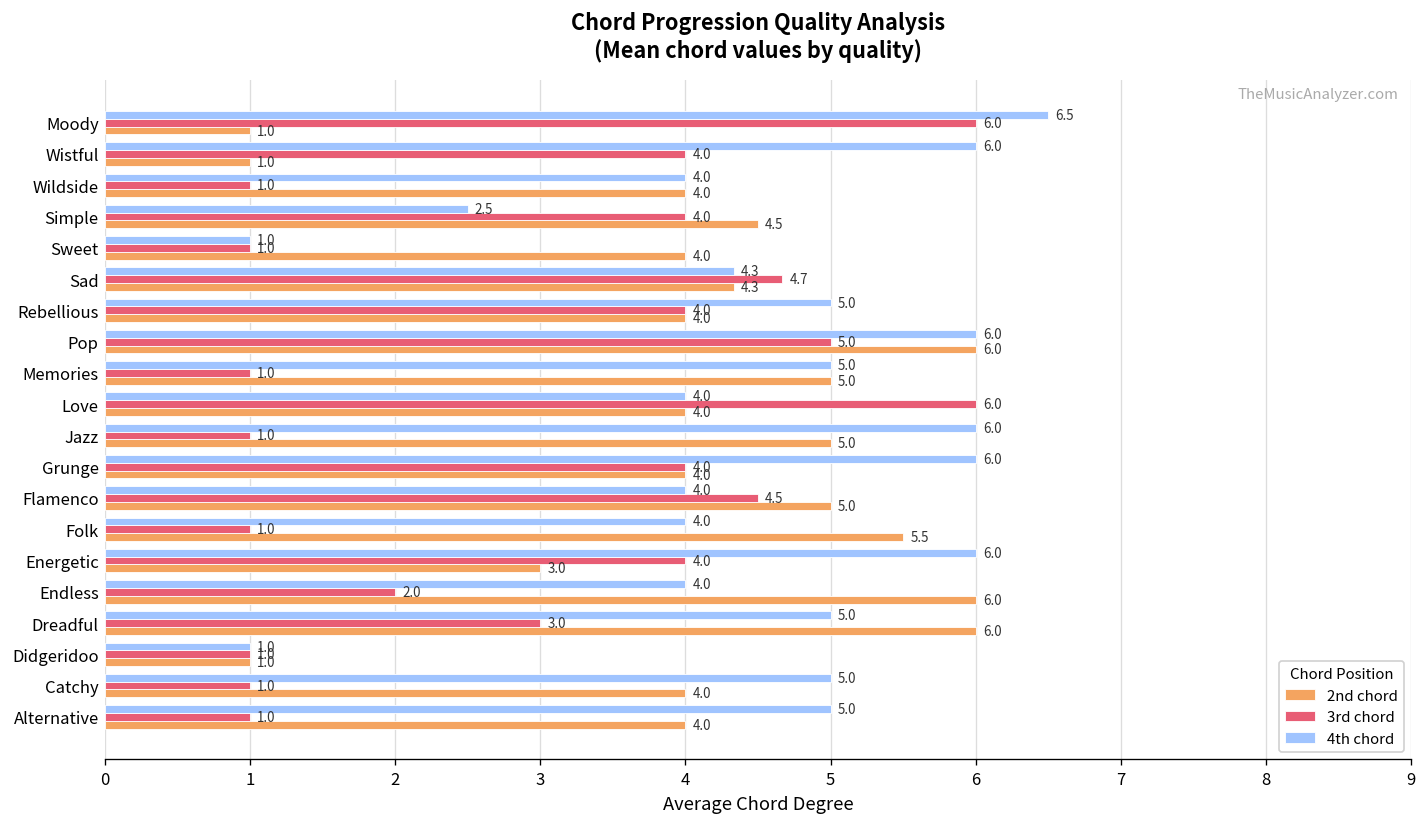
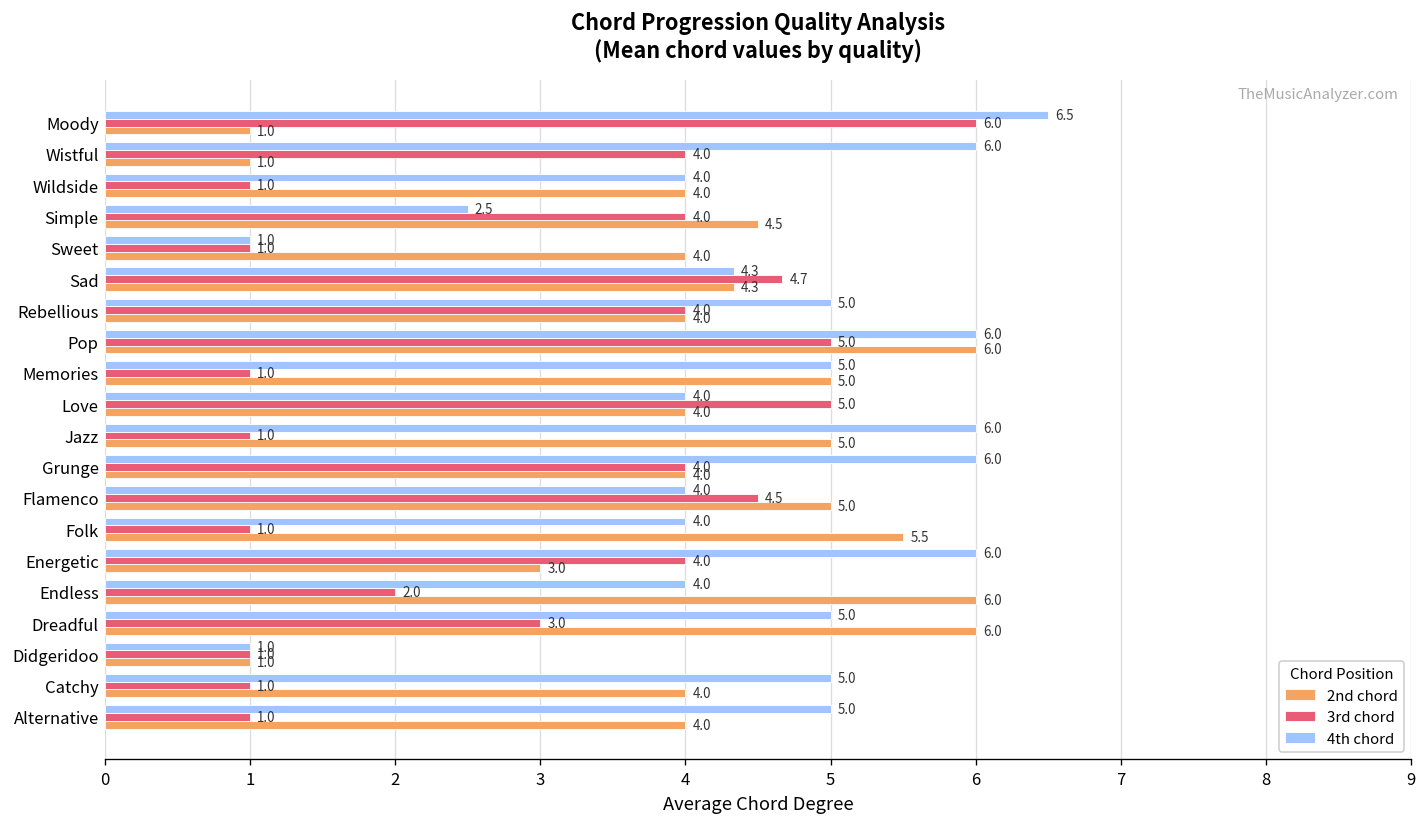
3rd chord, Love: 6.0 -> 5.0
